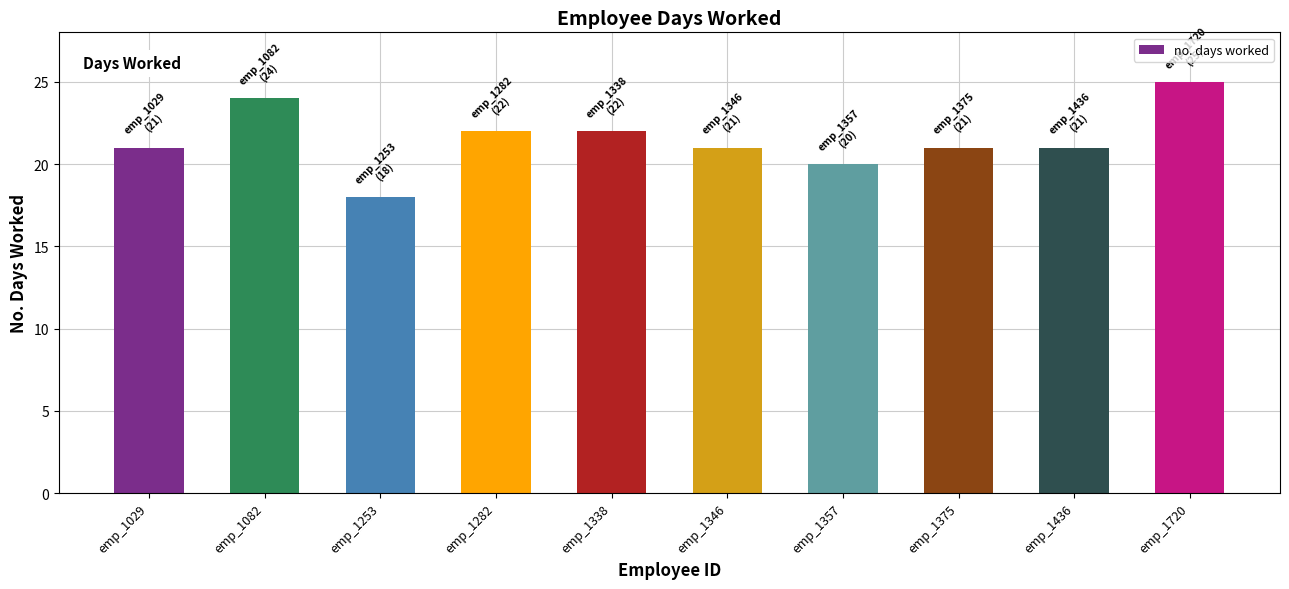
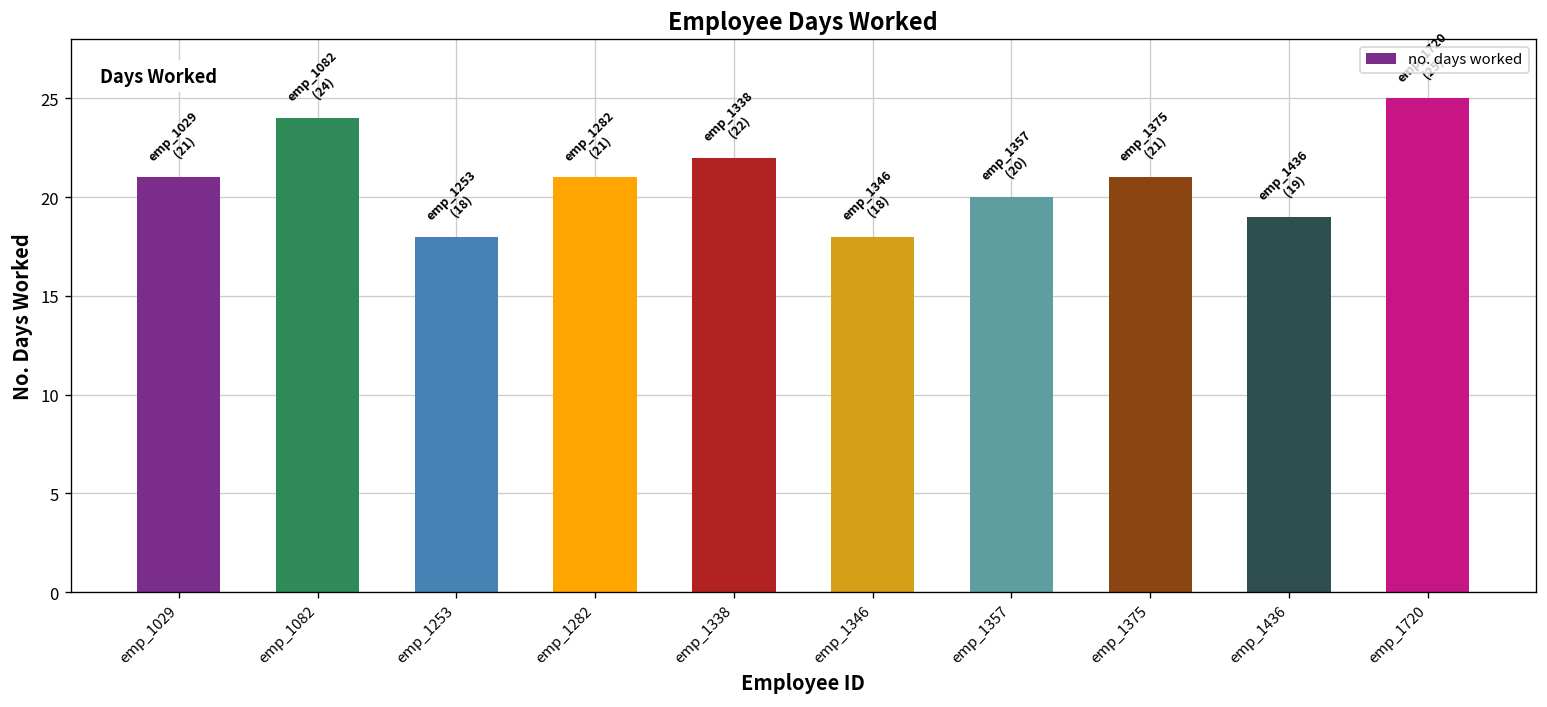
emp_1282: (22) -> (21)
emp_1346: (21) -> (18)
emp_1436: (21) -> (19)
